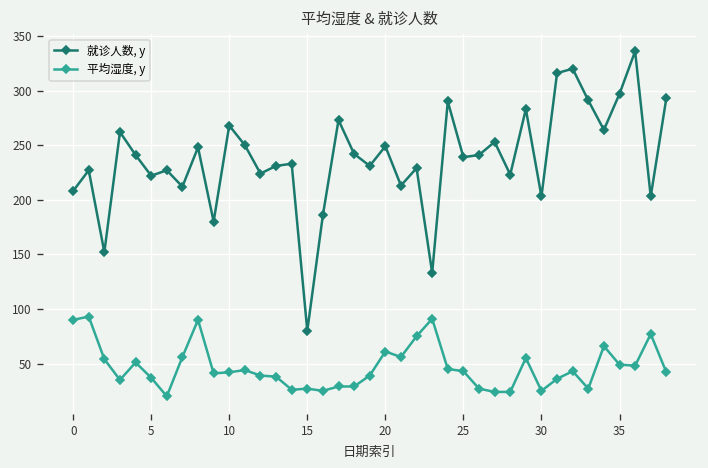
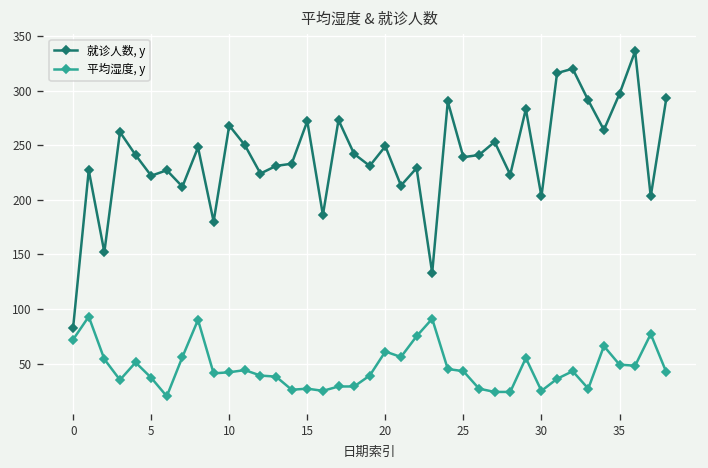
就诊人数, y, 0: 210 -> 80
平均湿度, y, 0: 90 -> 70
就诊人数, y, 15: 80 -> 270
